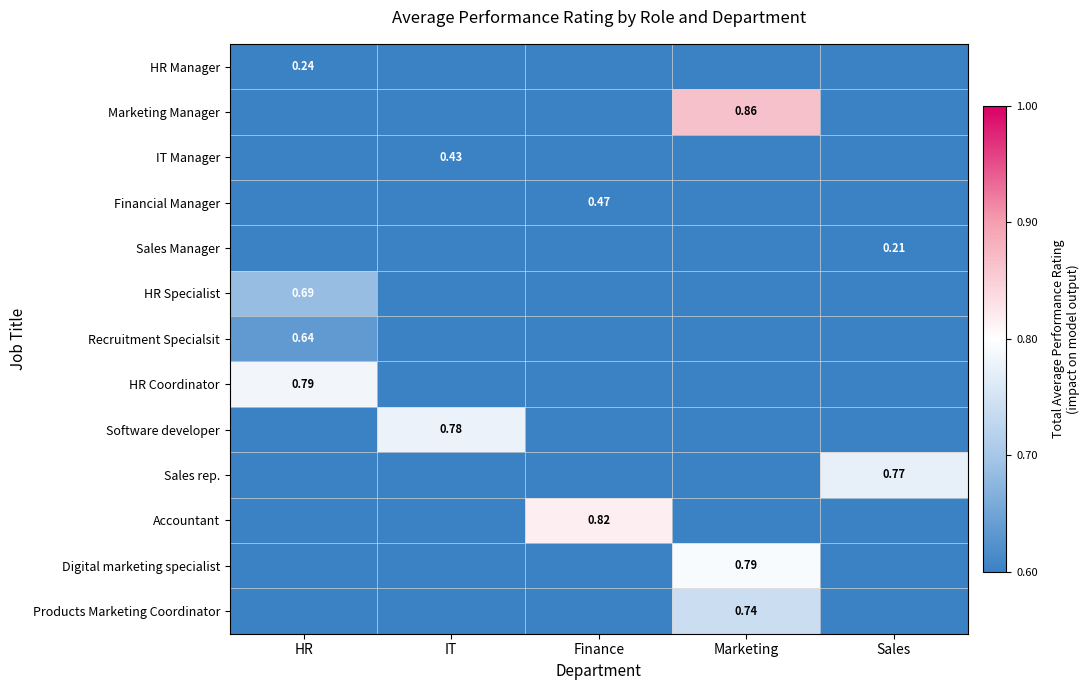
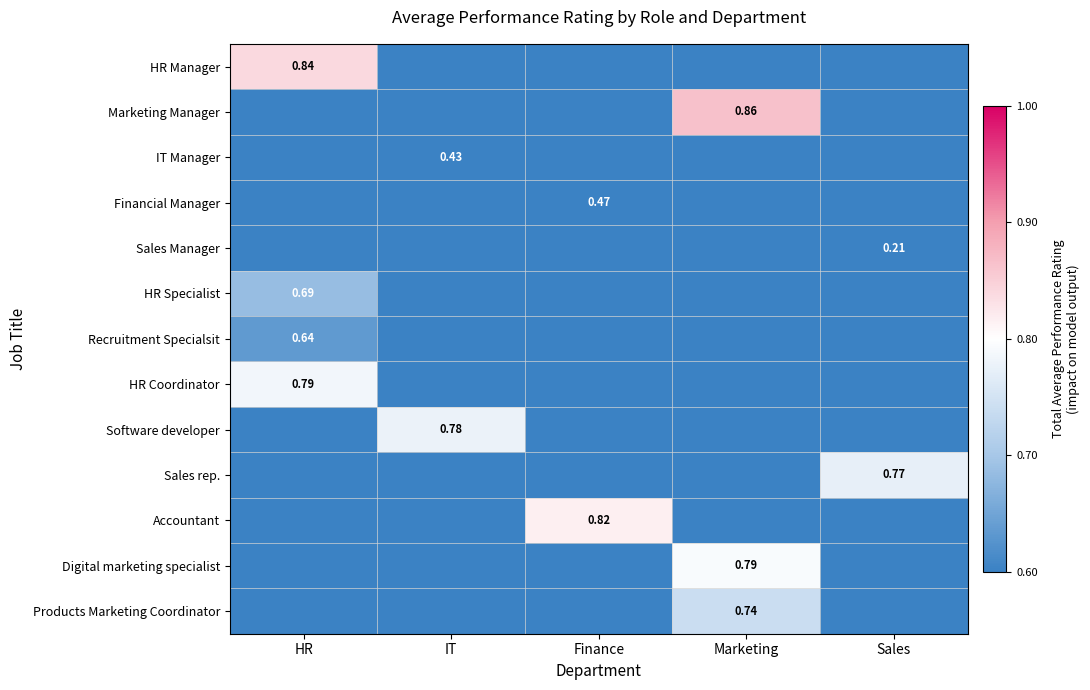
HR Manager, HR: 0.24 -> 0.84
